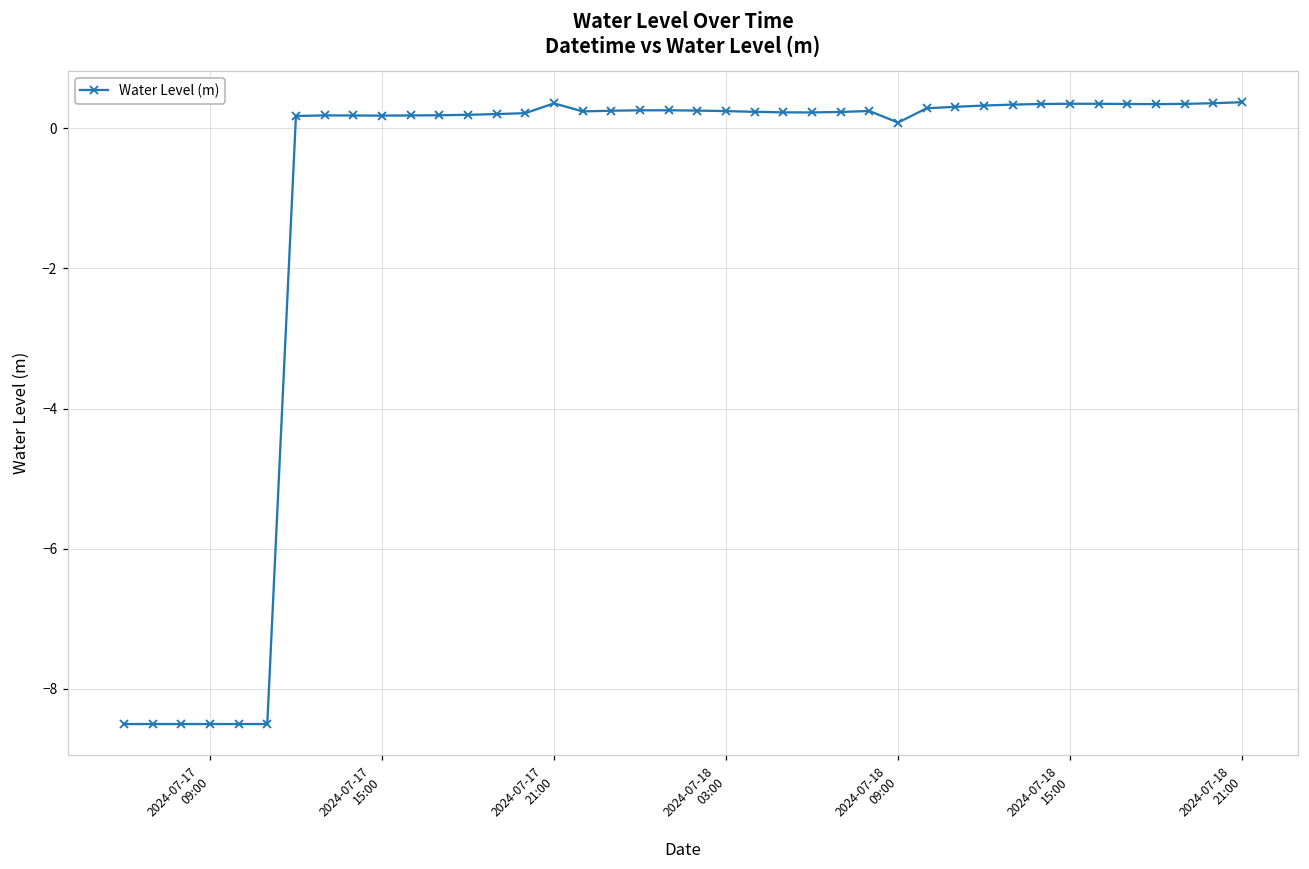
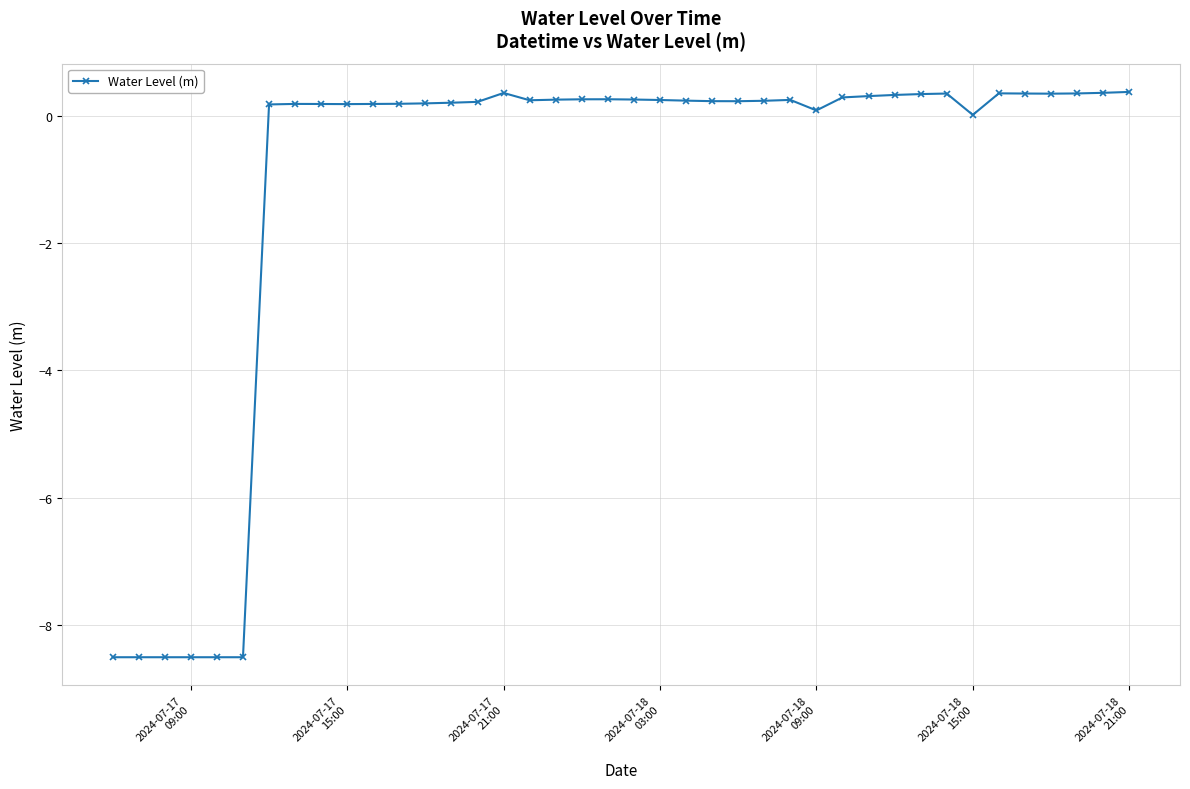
2024-07-18 15:00: 0.3 -> 0.0
